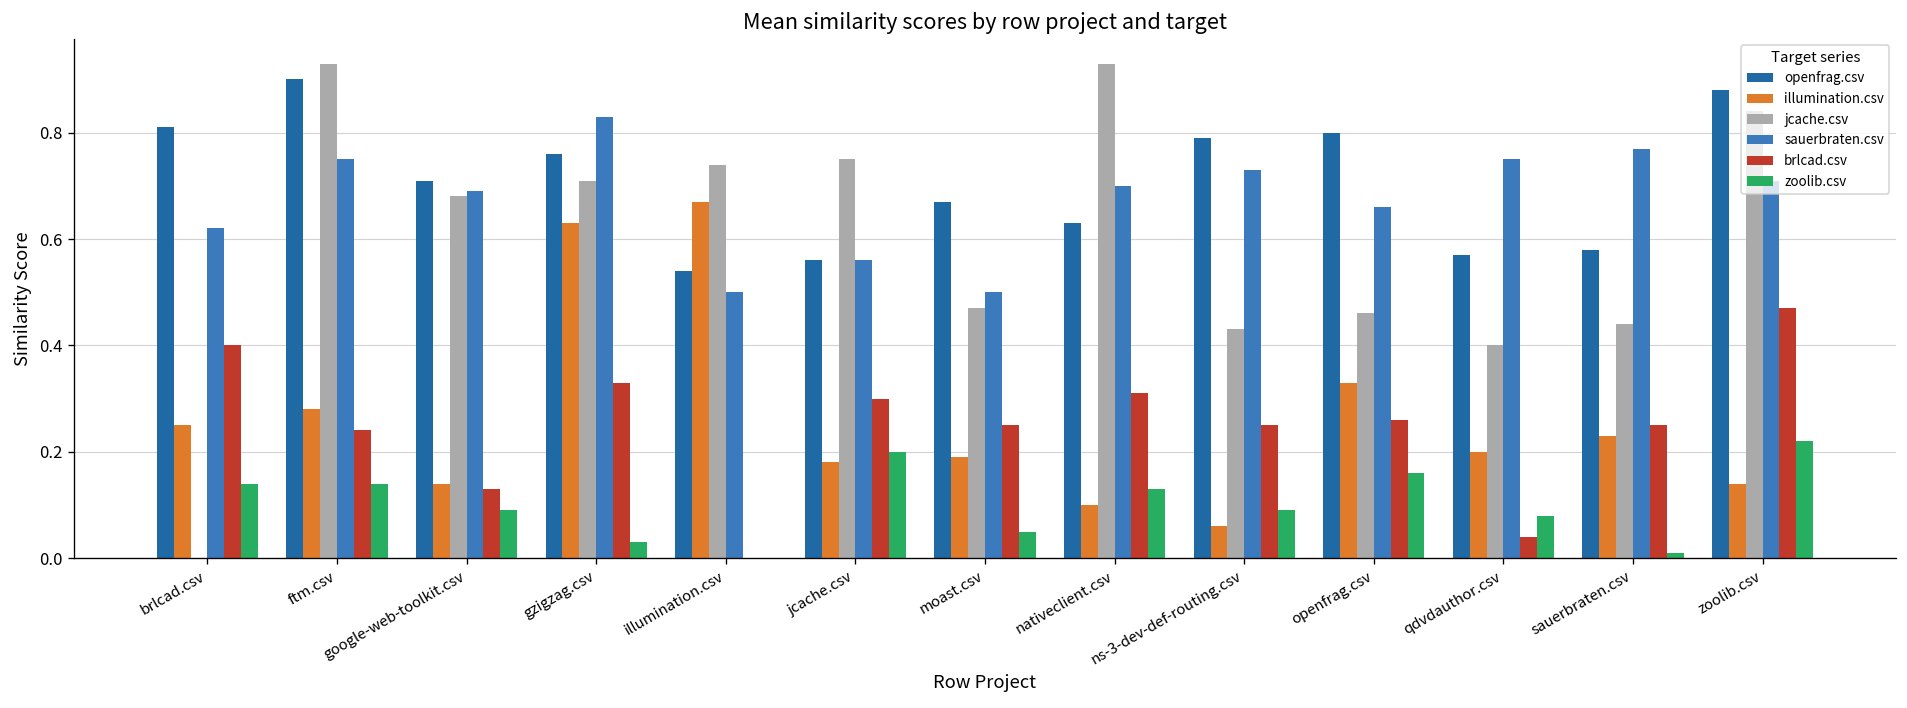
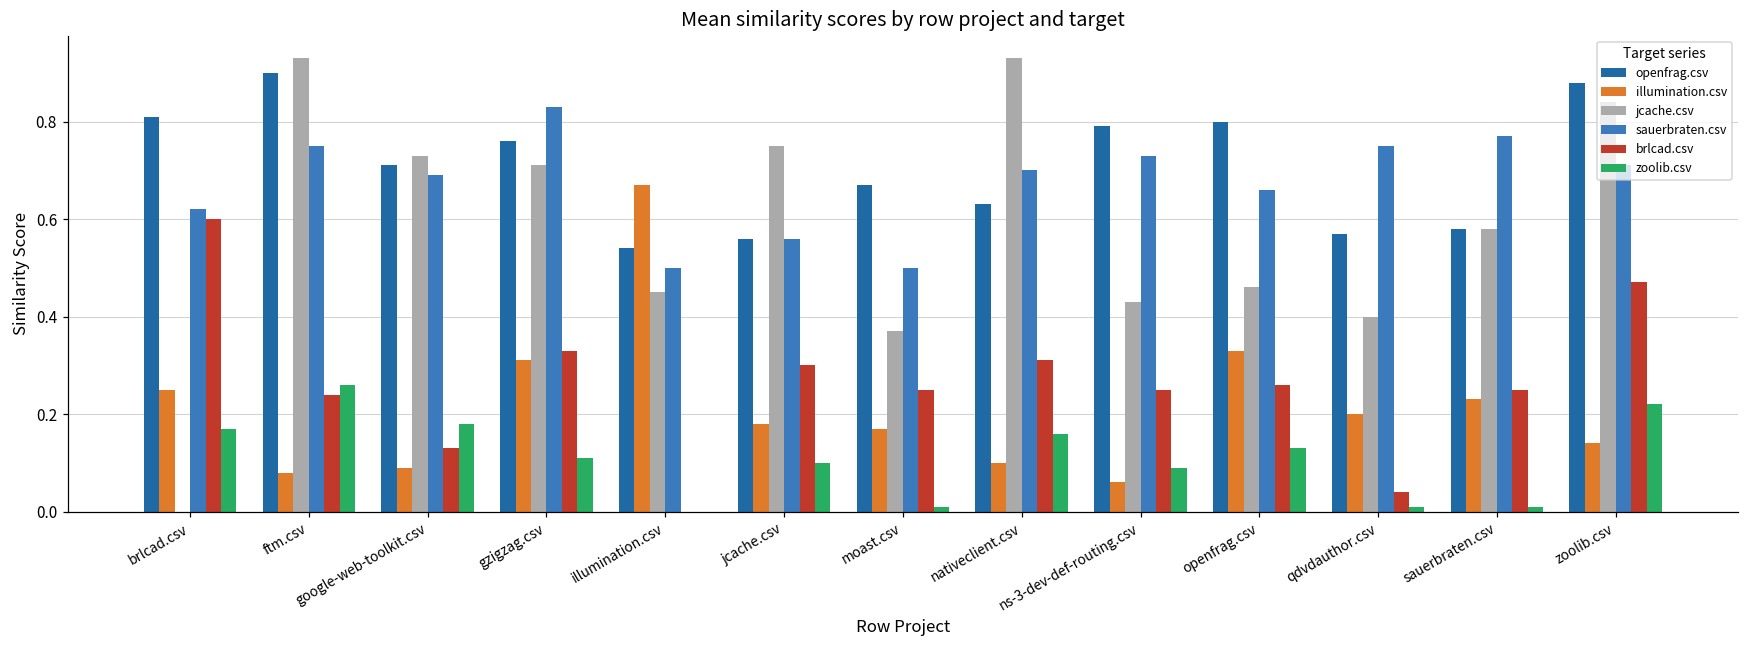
brlcad.csv, brlcad.csv: 0.4 -> 0.6
zoolib.csv, brlcad.csv: 0.14 -> 0.17
illumination.csv, ftm.csv: 0.28 -> 0.08
zoolib.csv, ftm.csv: 0.14 -> 0.26
illumination.csv, google-web-toolkit.csv: 0.14 -> 0.09
jcache.csv, google-web-toolkit.csv: 0.68 -> 0.73
zoolib.csv, google-web-toolkit.csv: 0.09 -> 0.18
illumination.csv, gzigzag.csv: 0.63 -> 0.31
zoolib.csv, gzigzag.csv: 0.03 -> 0.11
jcache.csv, illumination.csv: 0.74 -> 0.45
zoolib.csv, jcache.csv: 0.2 -> 0.1
illumination.csv, moast.csv: 0.19 -> 0.17
jcache.csv, moast.csv: 0.47 -> 0.37
zoolib.csv, moast.csv: 0.05 -> 0.01
zoolib.csv, nativeclient.csv: 0.13 -> 0.16
zoolib.csv, openfrag.csv: 0.16 -> 0.13
zoolib.csv, qdvdauthor.csv: 0.08 -> 0.01
jcache.csv, sauerbraten.csv: 0.44 -> 0.58
